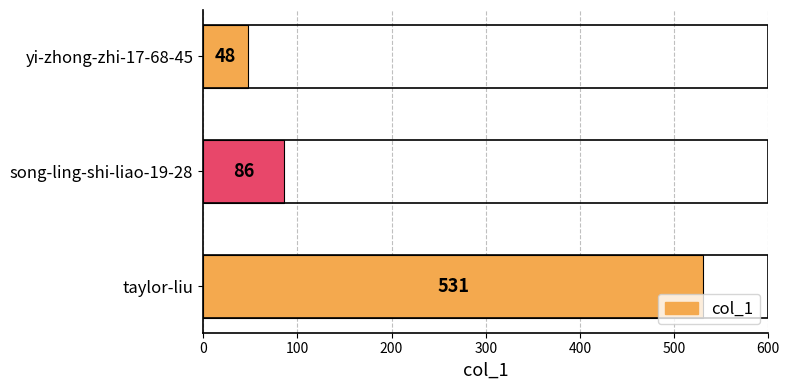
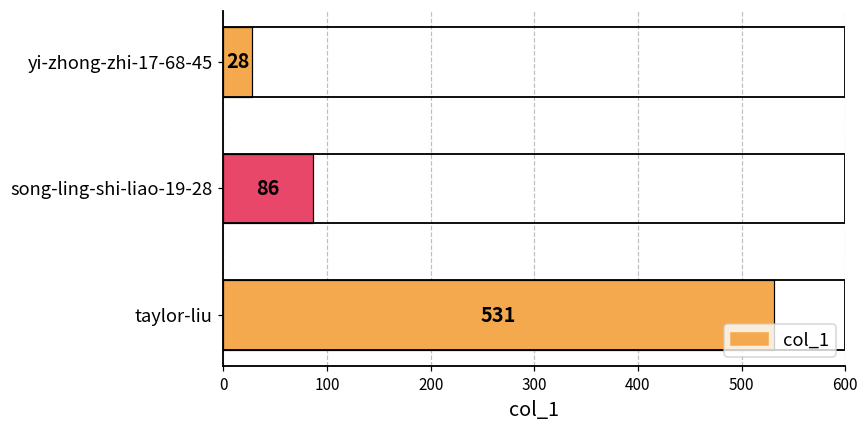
yi-zhong-zhi-17-68-45: 48 -> 28
